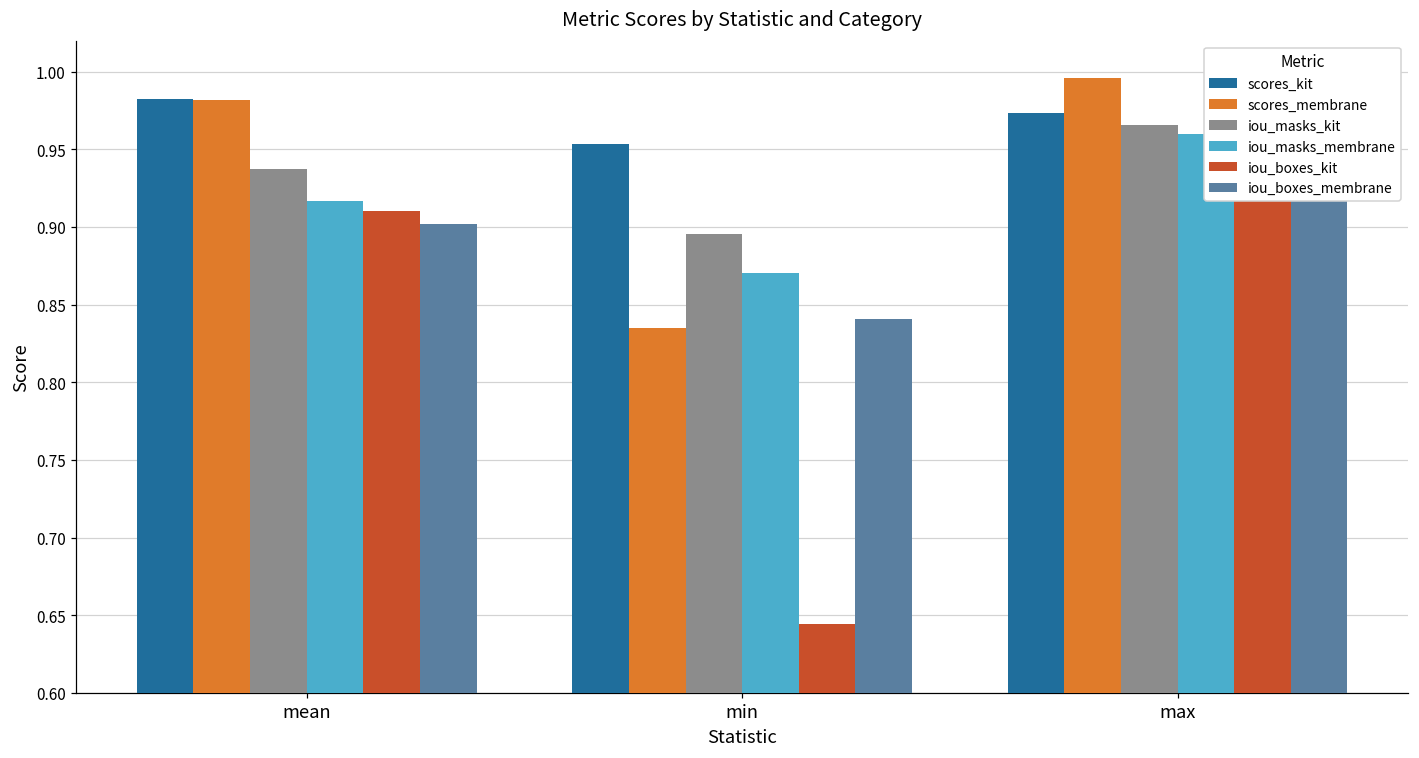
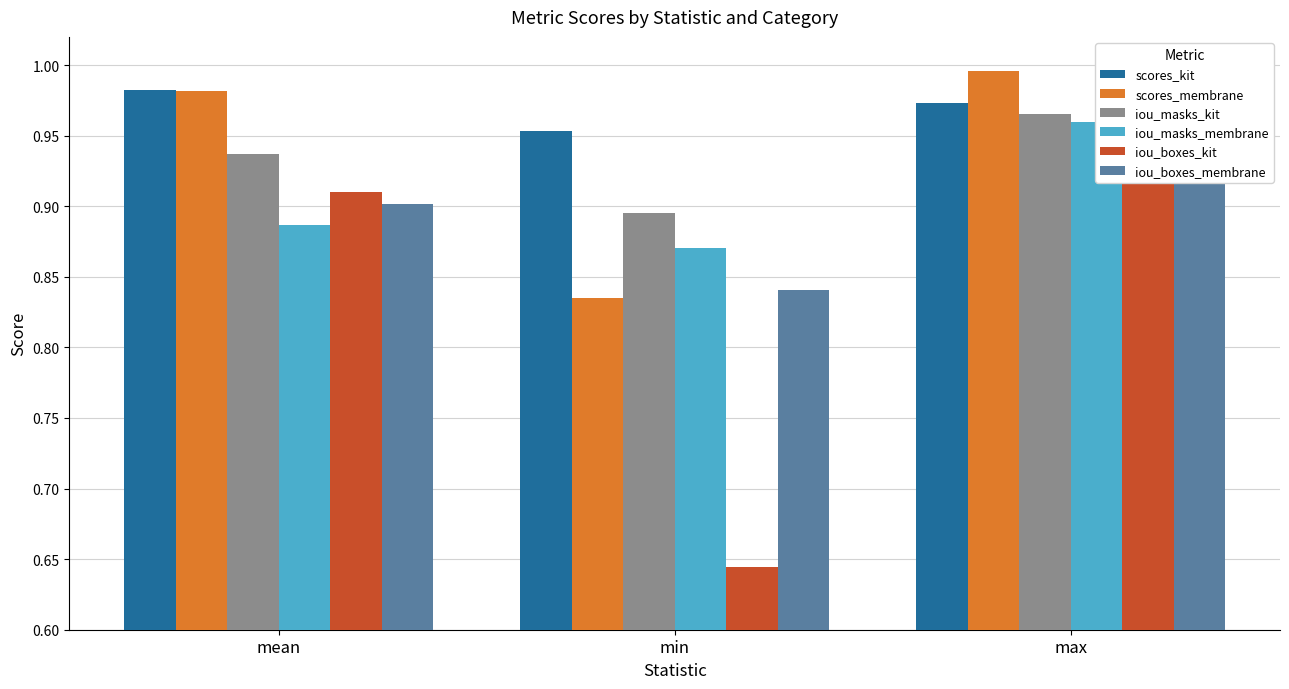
iou_masks_membrane, mean: 0.917 -> 0.887
